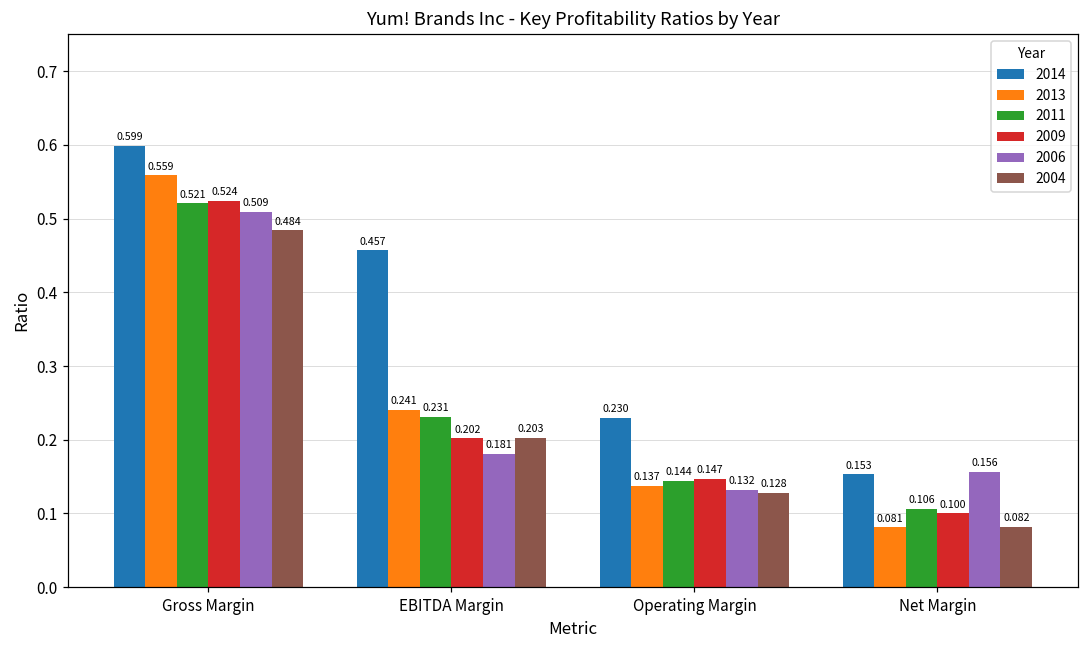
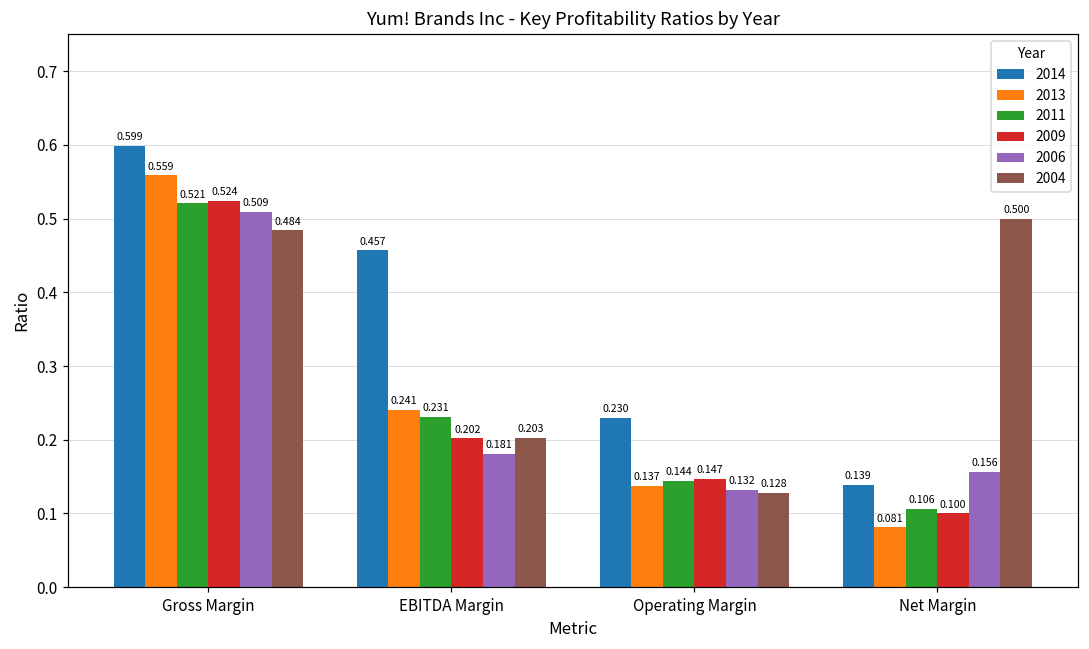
2014, Net Margin: 0.153 -> 0.139
2004, Net Margin: 0.082 -> 0.500
